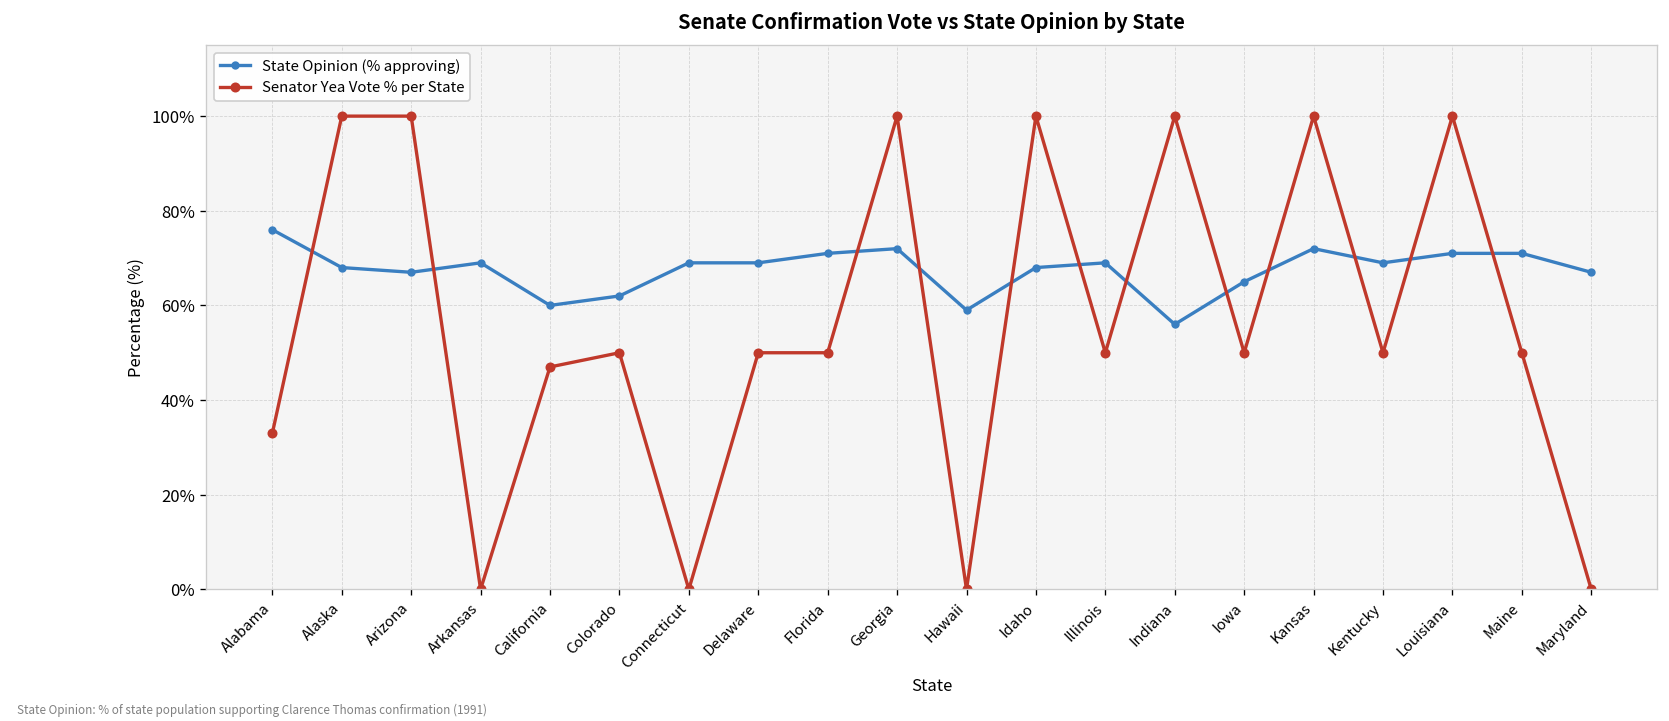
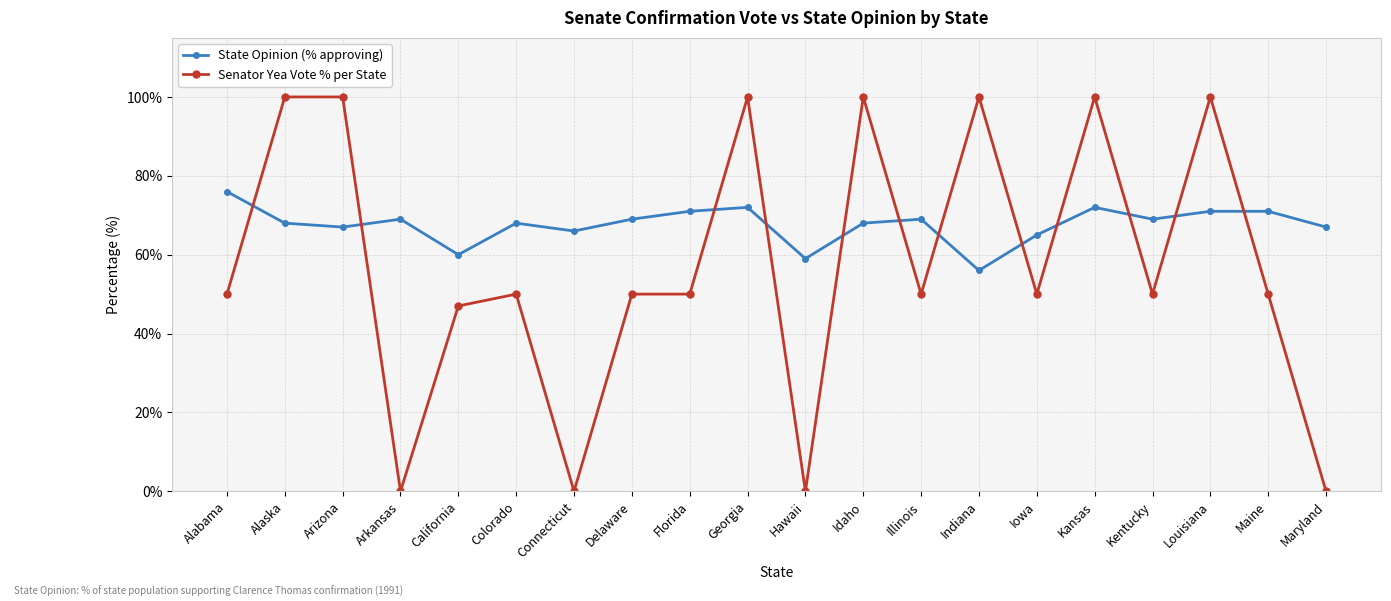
Senator Yea Vote % per State, Alabama: 33% -> 50%
State Opinion (% approving), Colorado: 62% -> 68%
State Opinion (% approving), Connecticut: 69% -> 66%
